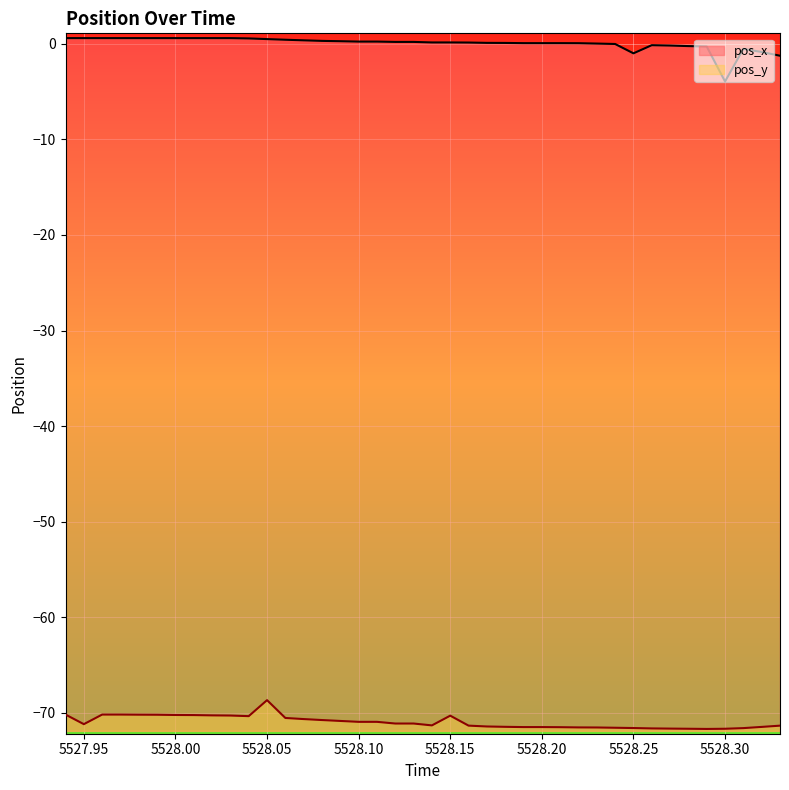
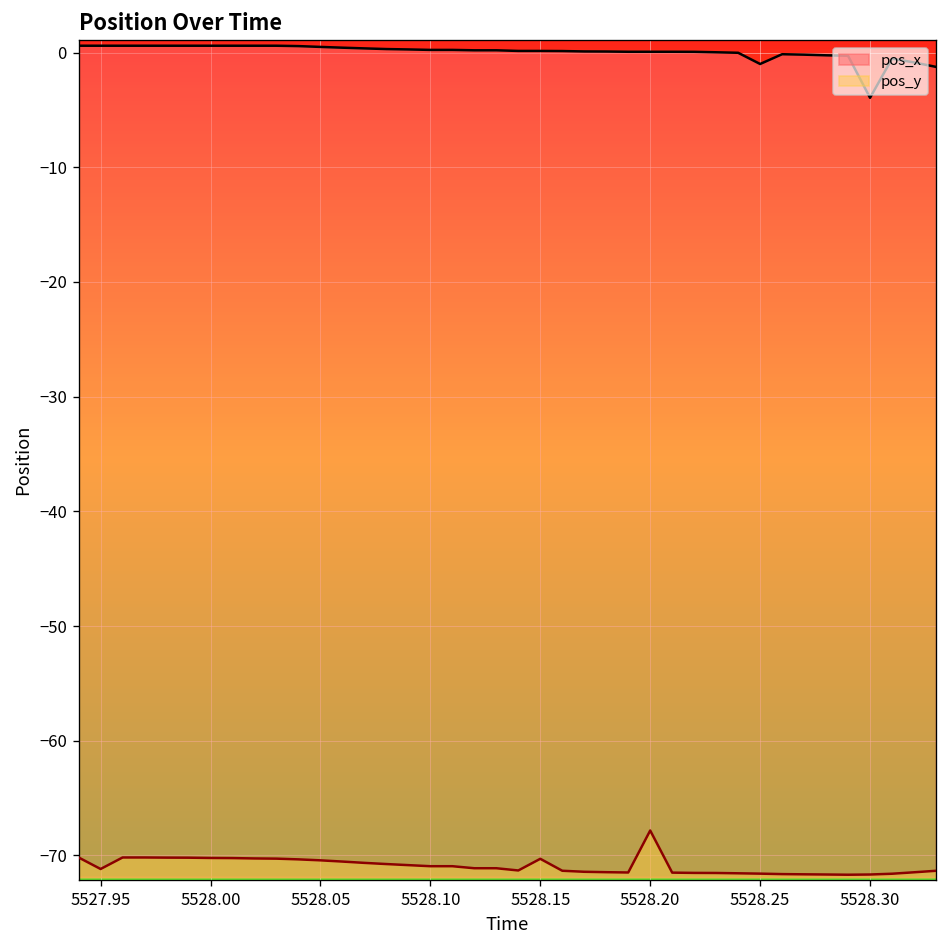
pos_y, 5528.05: -69 -> -70
pos_y, 5528.20: -71 -> -68
